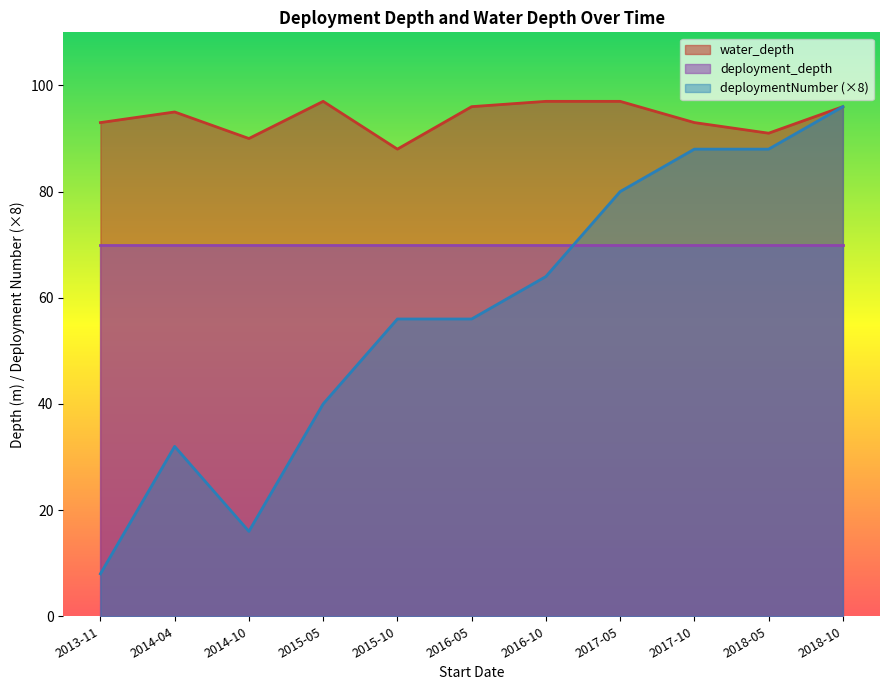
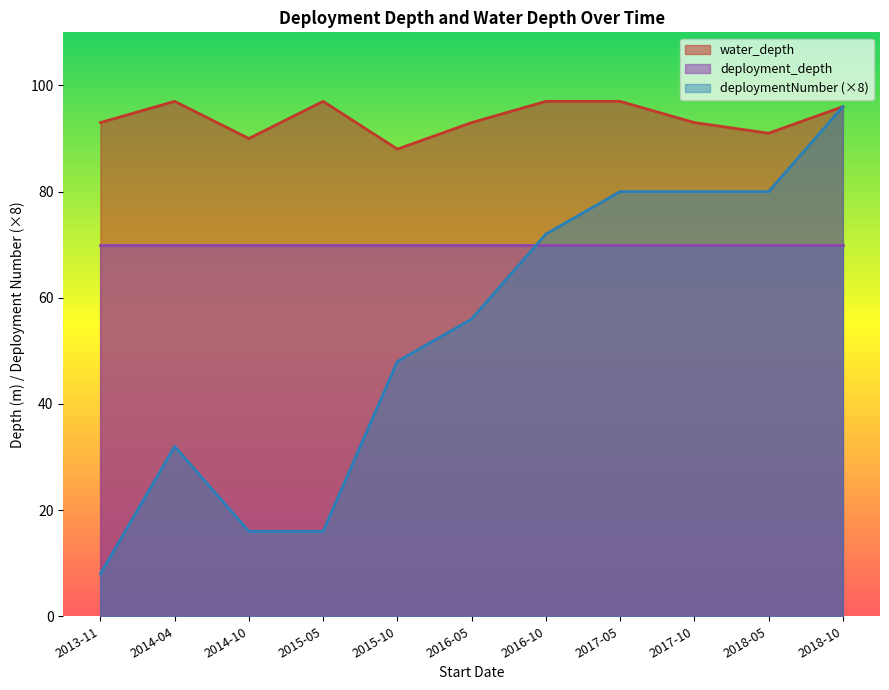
water_depth, 2014-04: 95 -> 97
deploymentNumber (×8), 2015-05: 40 -> 16
deploymentNumber (×8), 2015-10: 56 -> 48
water_depth, 2016-05: 96 -> 93
deploymentNumber (×8), 2016-10: 64 -> 72
deploymentNumber (×8), 2017-10: 88 -> 80
deploymentNumber (×8), 2018-05: 88 -> 80
